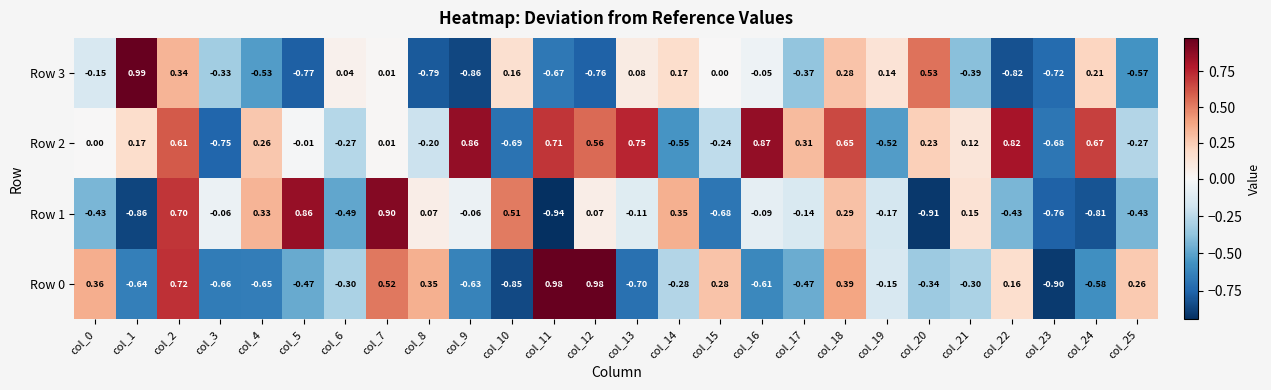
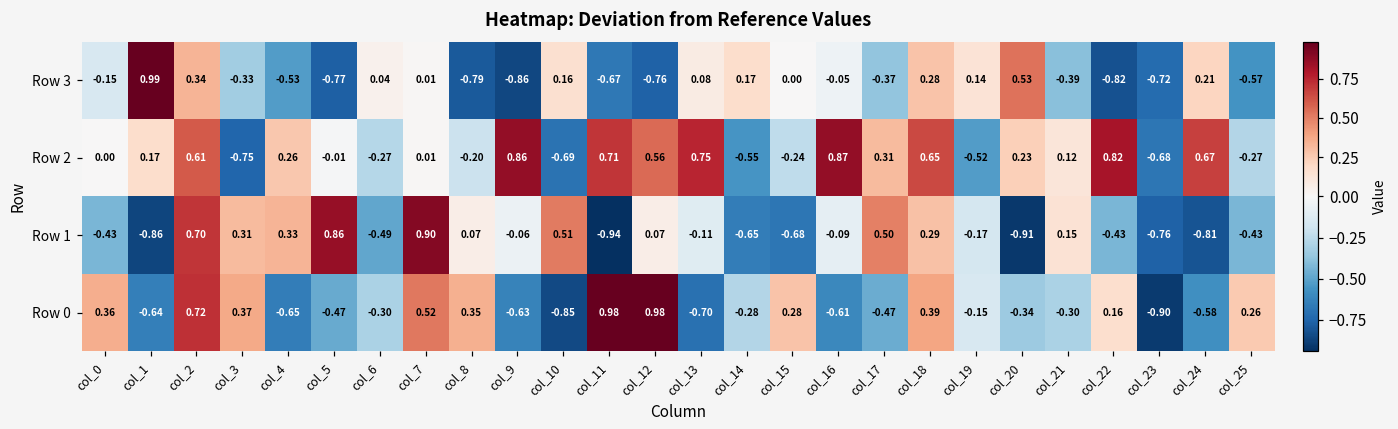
Row 1, col_3: -0.06 -> 0.31
Row 1, col_14: 0.35 -> -0.65
Row 1, col_17: -0.14 -> 0.50
Row 0, col_3: -0.66 -> 0.37
